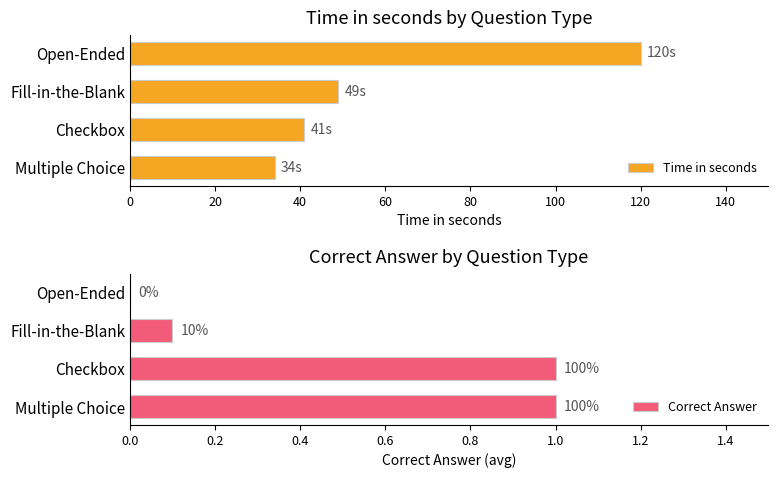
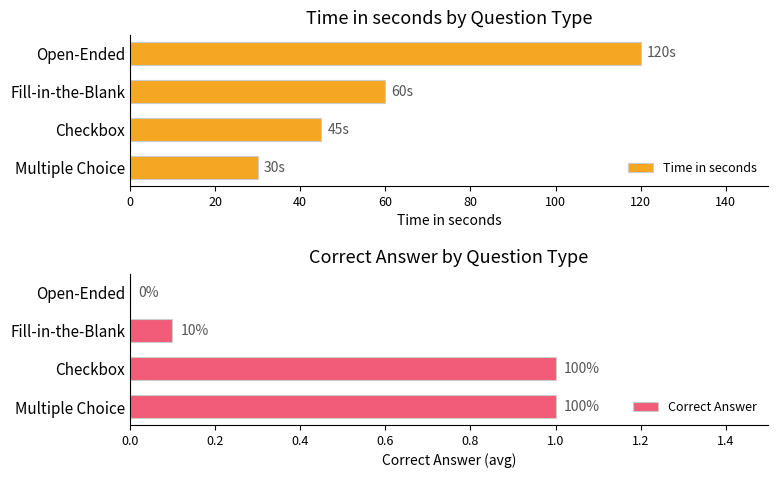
Time in seconds by Question Type, Fill-in-the-Blank: 49s -> 60s
Time in seconds by Question Type, Checkbox: 41s -> 45s
Time in seconds by Question Type, Multiple Choice: 34s -> 30s
